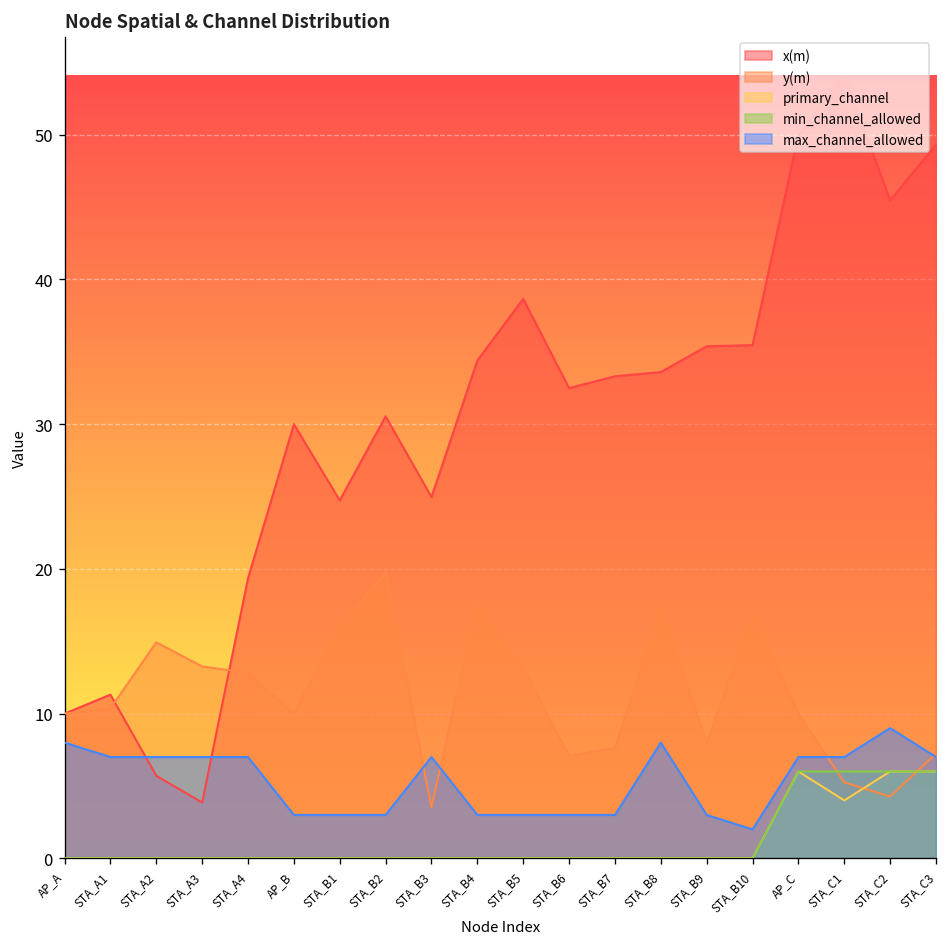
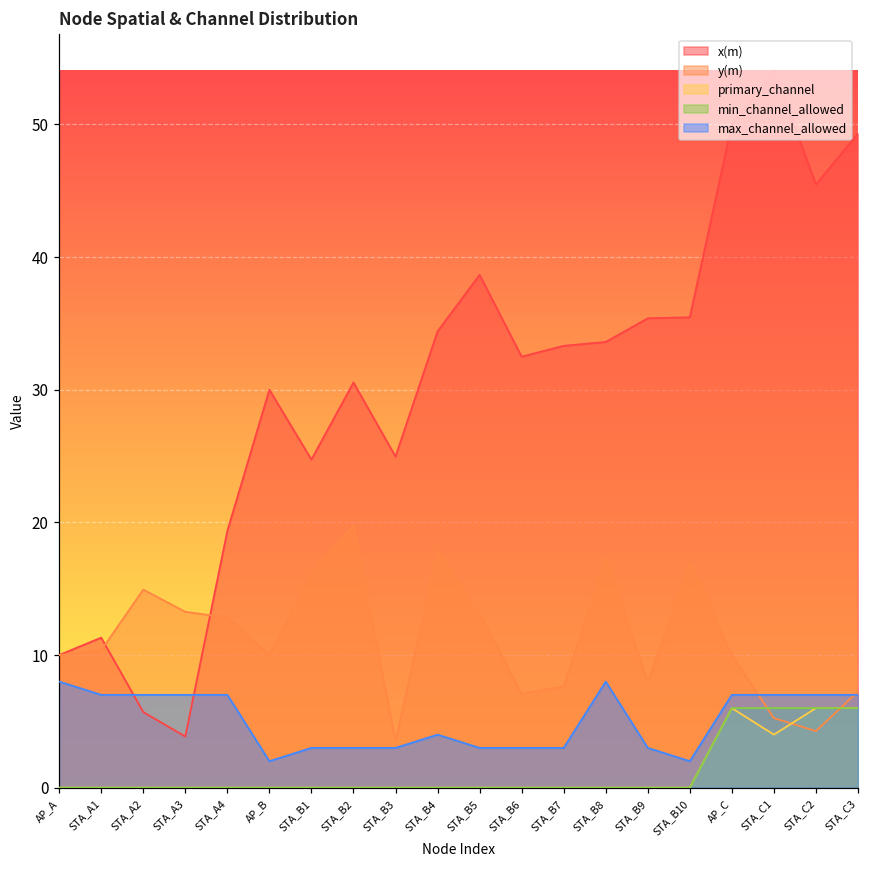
max_channel_allowed, AP_B: 3 -> 2
max_channel_allowed, STA_B3: 7 -> 3
max_channel_allowed, STA_B4: 3 -> 4
max_channel_allowed, STA_C2: 9 -> 7
